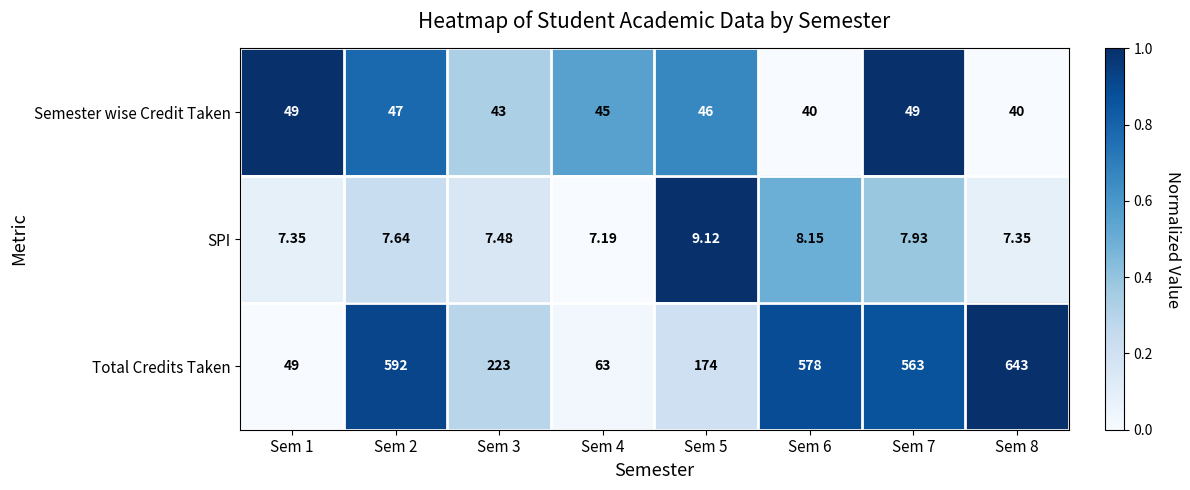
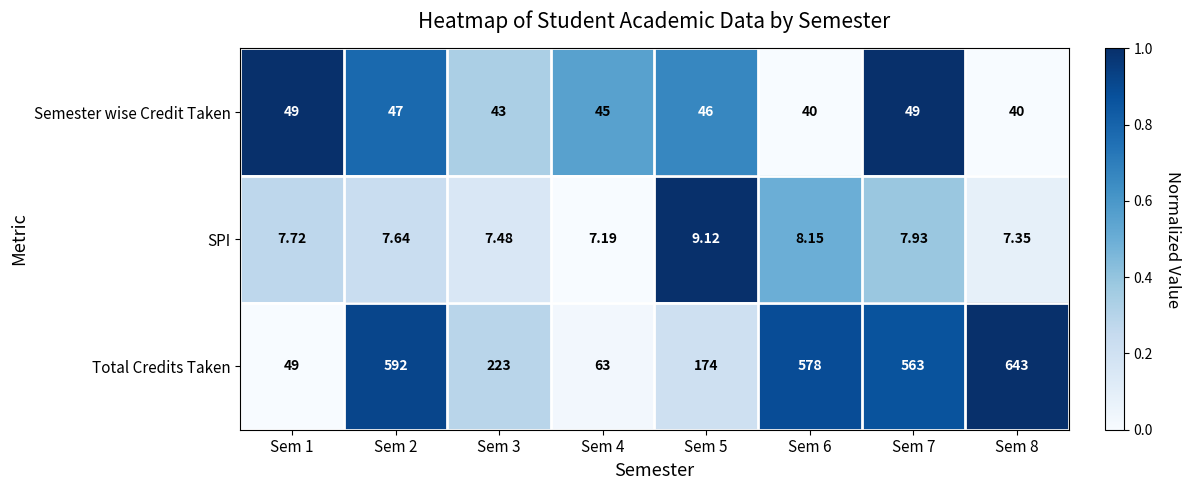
SPI, Sem 1: 7.35 -> 7.72
